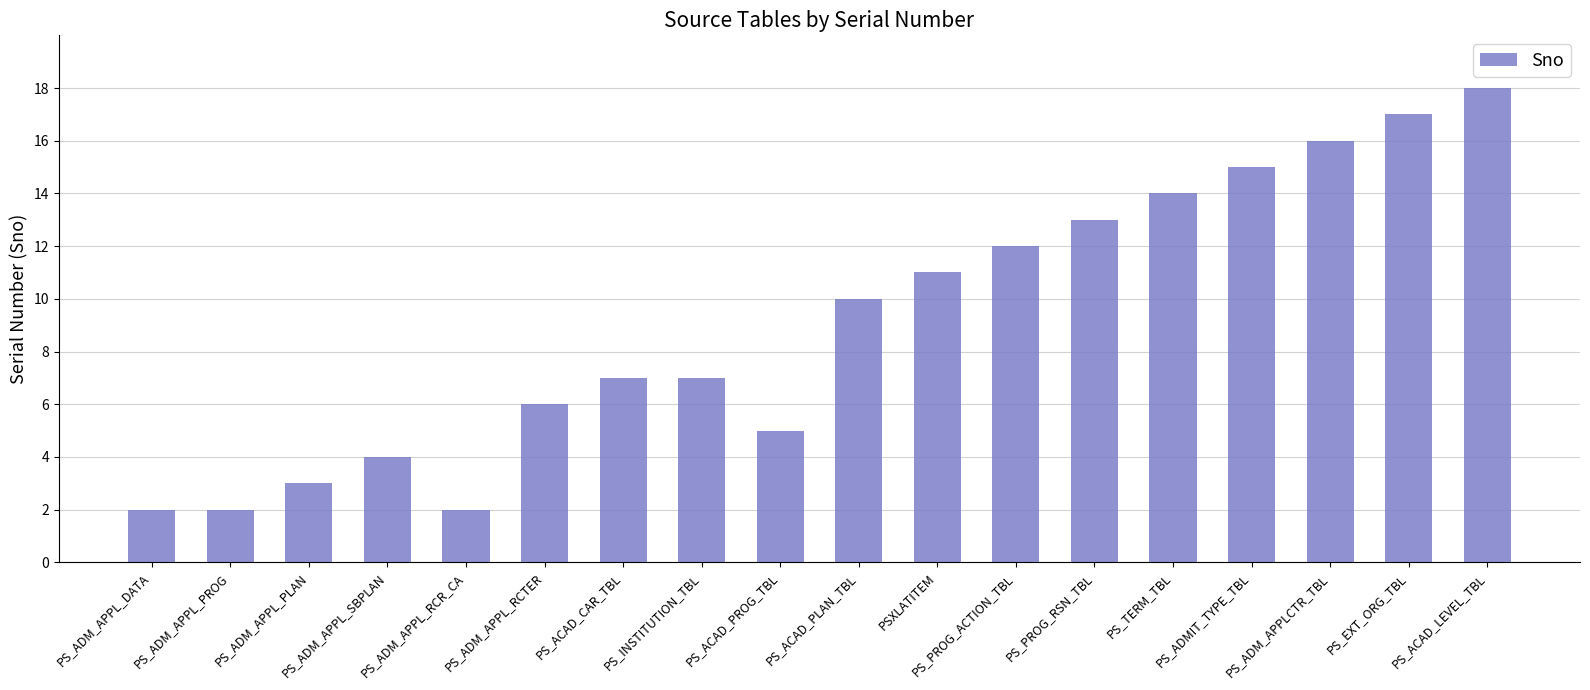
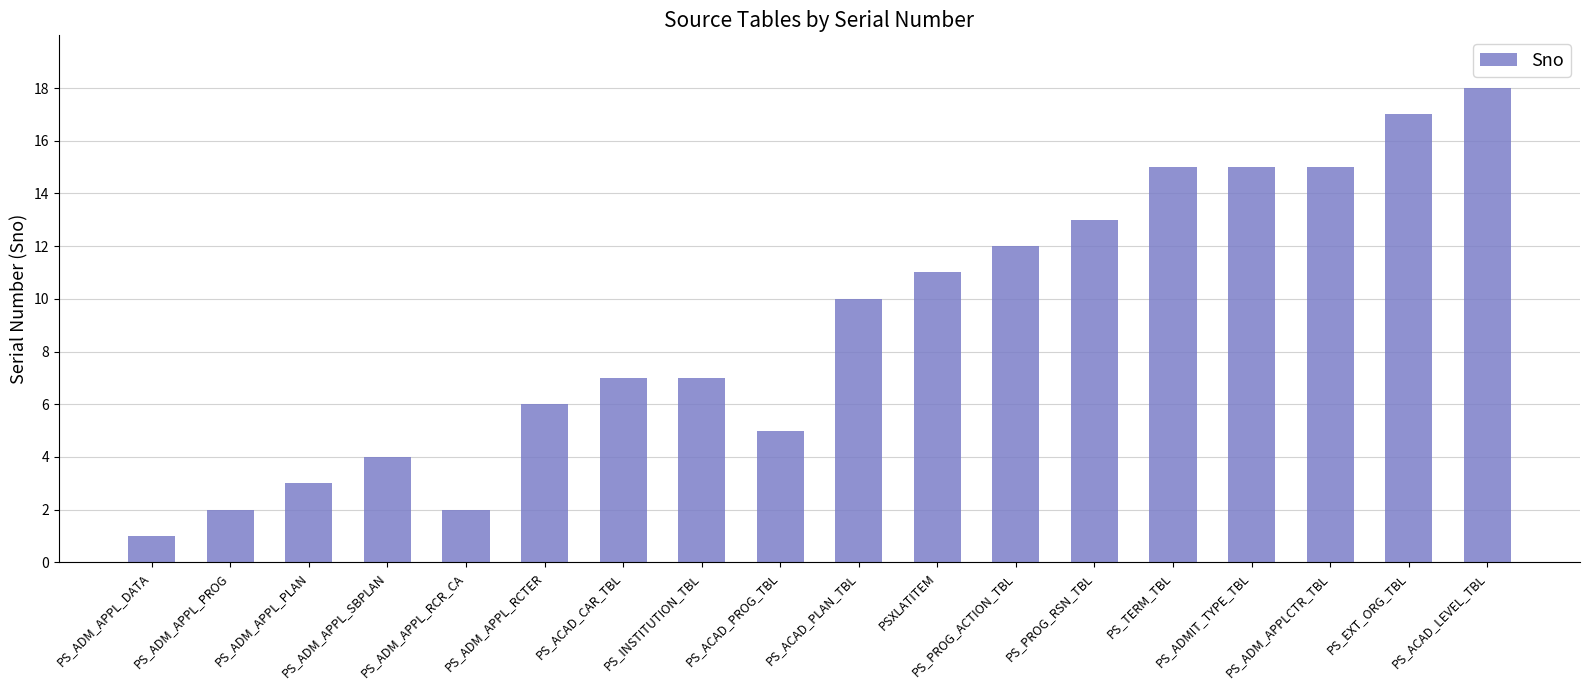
PS_ADM_APPL_DATA: 2 -> 1
PS_TERM_TBL: 14 -> 15
PS_ADM_APPLCTR_TBL: 16 -> 15
